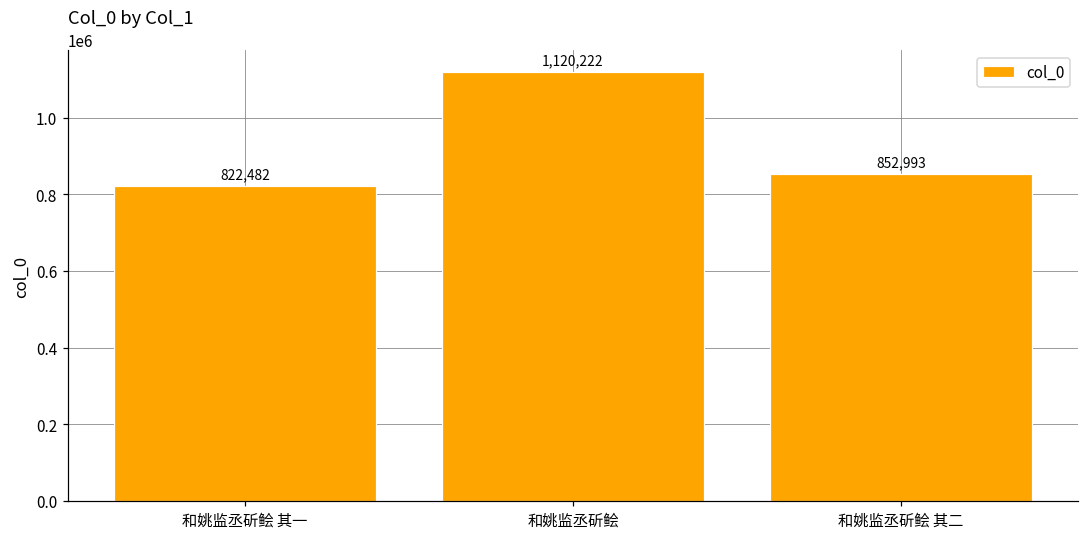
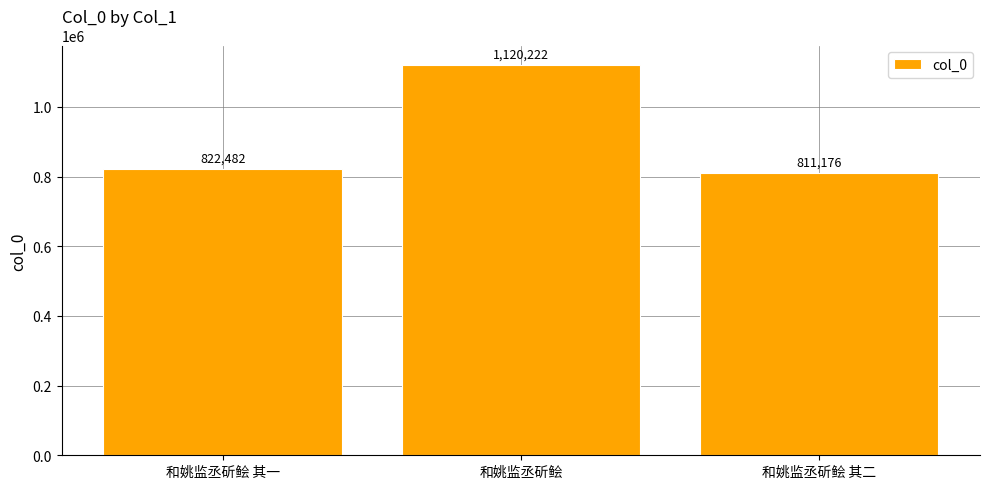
和姚监丞斫鲙 其二: 852,993 -> 811,176
